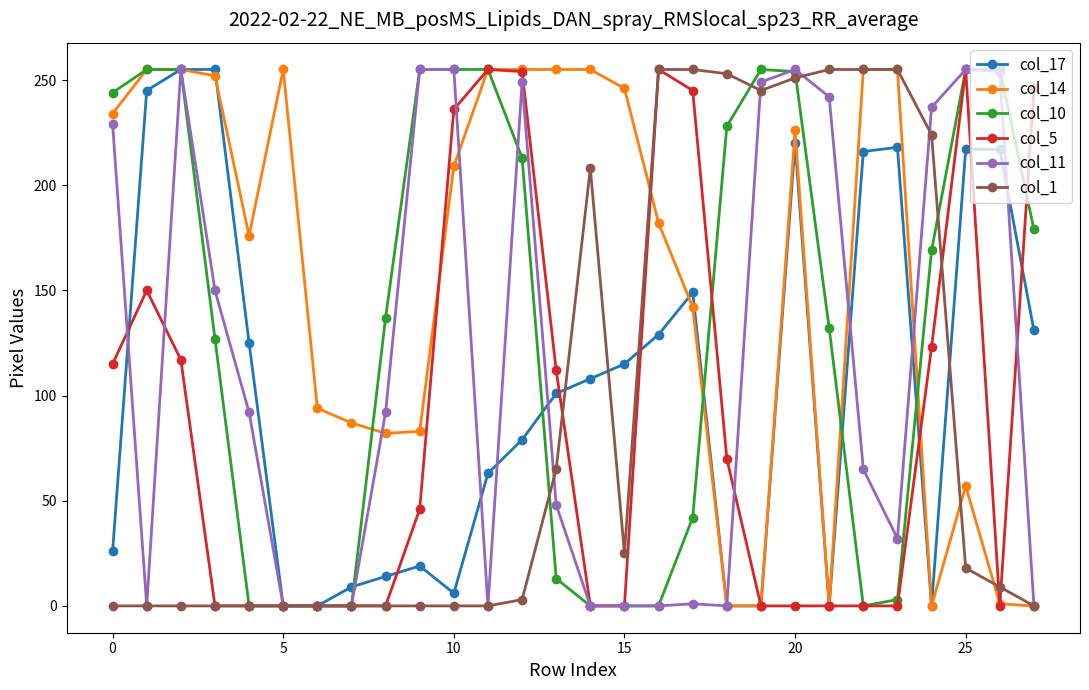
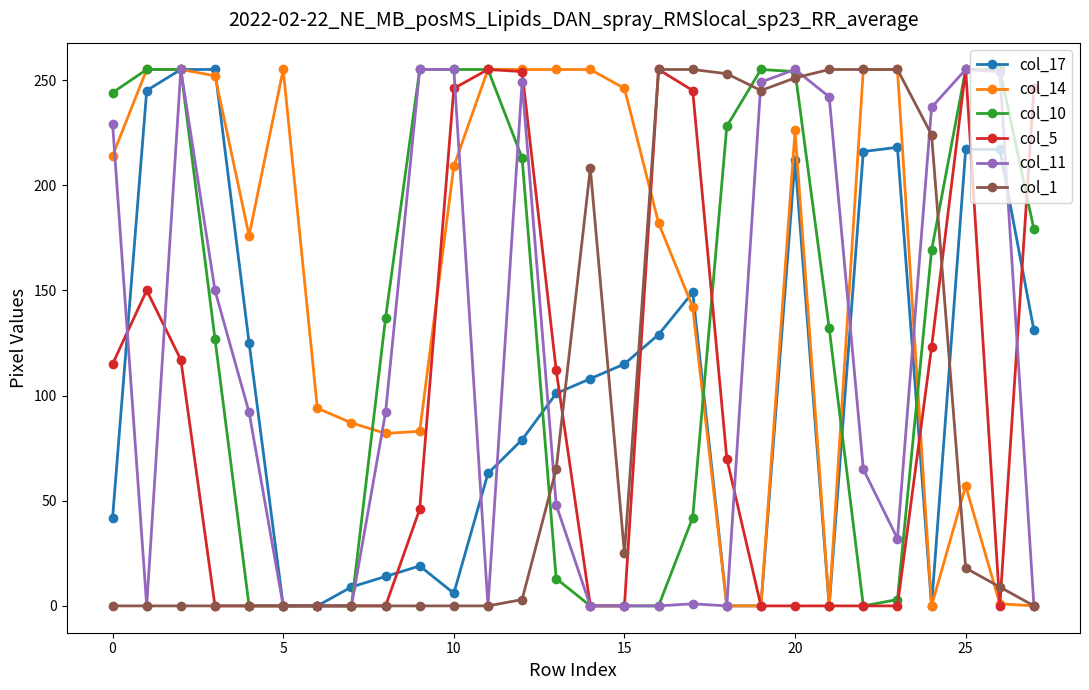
col_17, 0: 26 -> 42
col_14, 0: 234 -> 214
col_5, 10: 236 -> 246
col_17, 20: 220 -> 212
